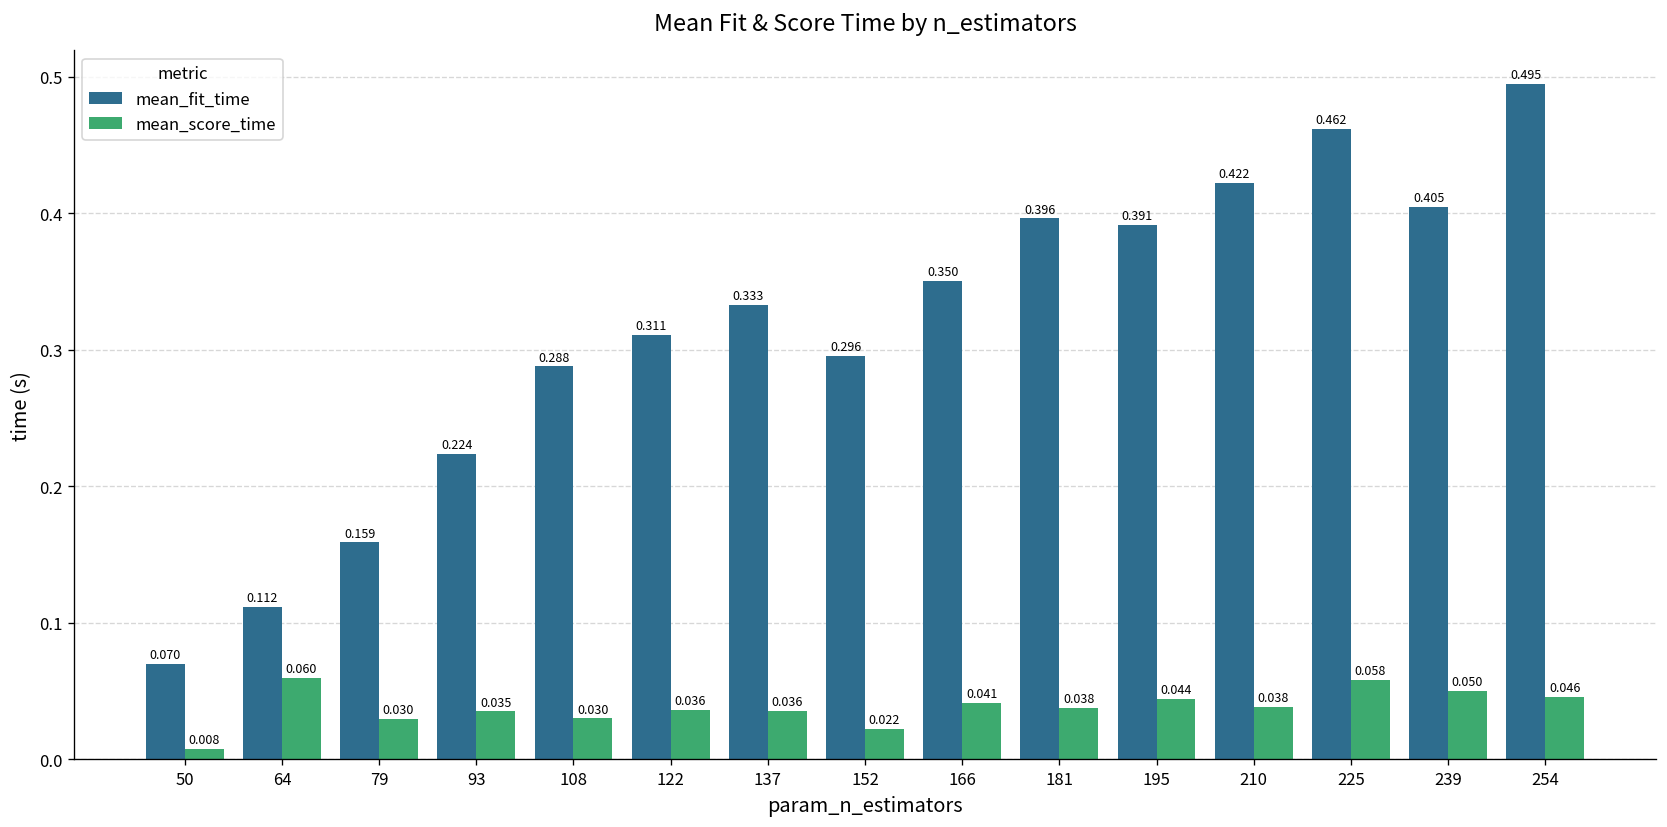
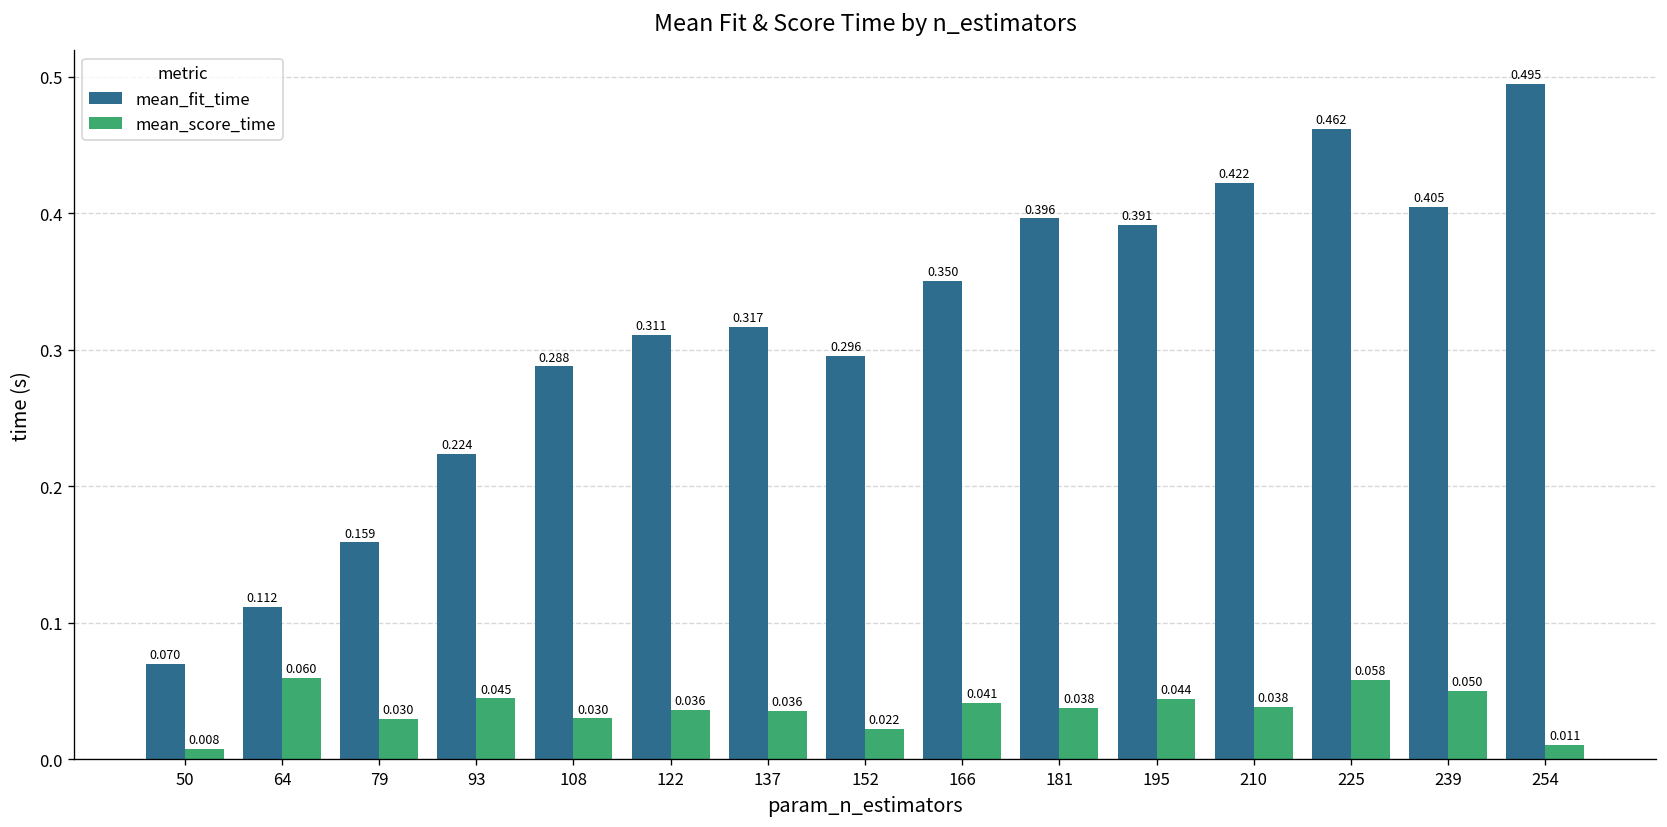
mean_score_time, 93: 0.035 -> 0.045
mean_fit_time, 137: 0.333 -> 0.317
mean_score_time, 254: 0.046 -> 0.011
